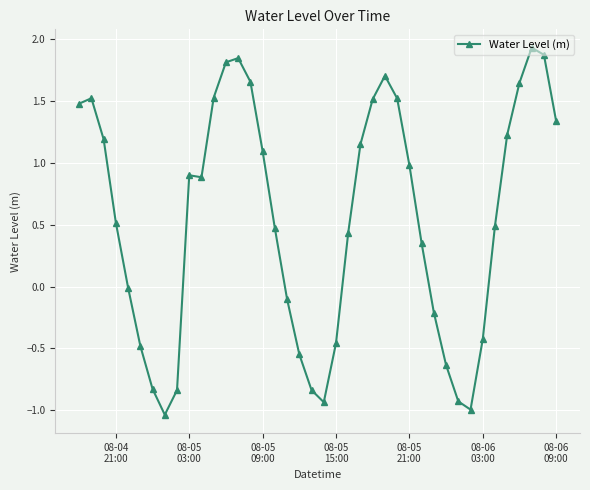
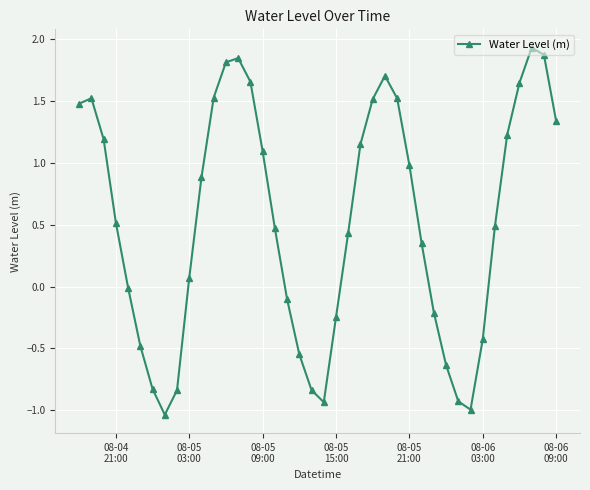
08-05 03:00: 0.90 -> 0.07
08-05 15:00: -0.46 -> -0.25
